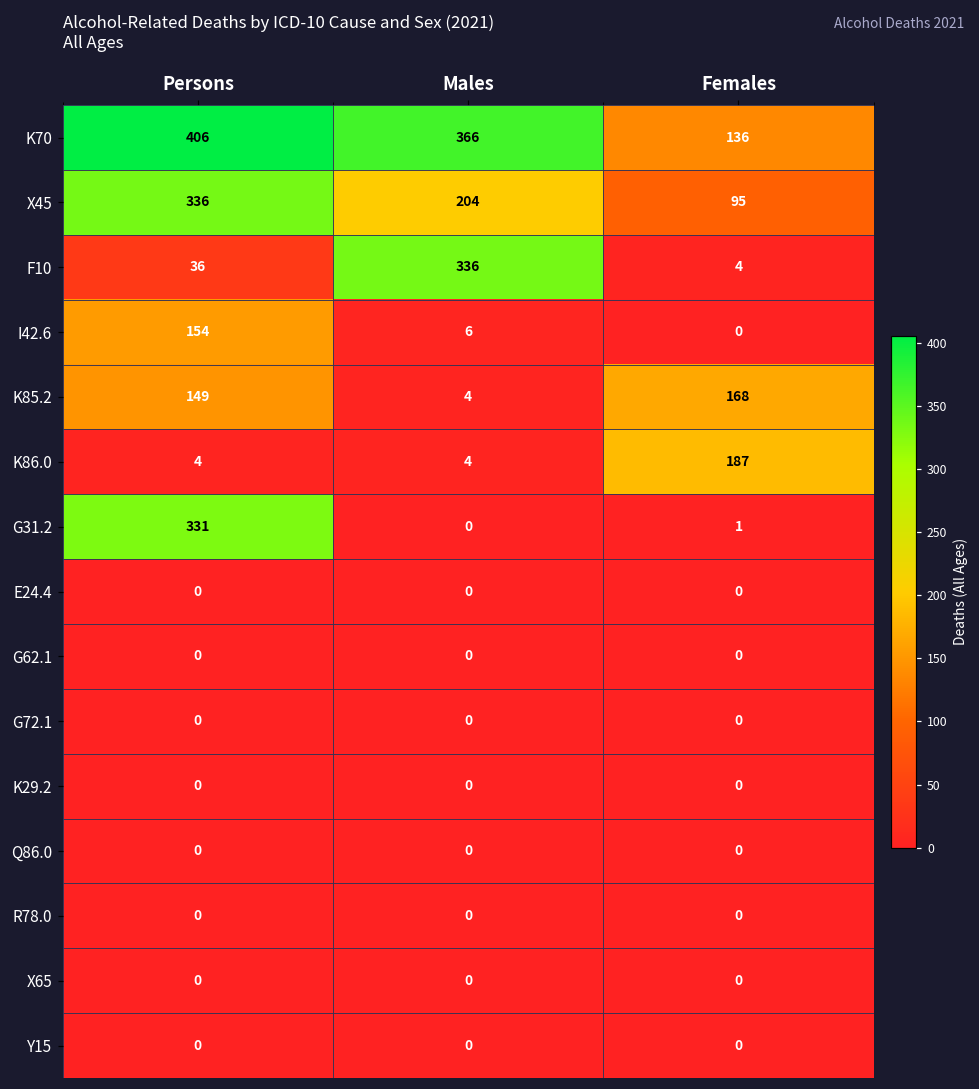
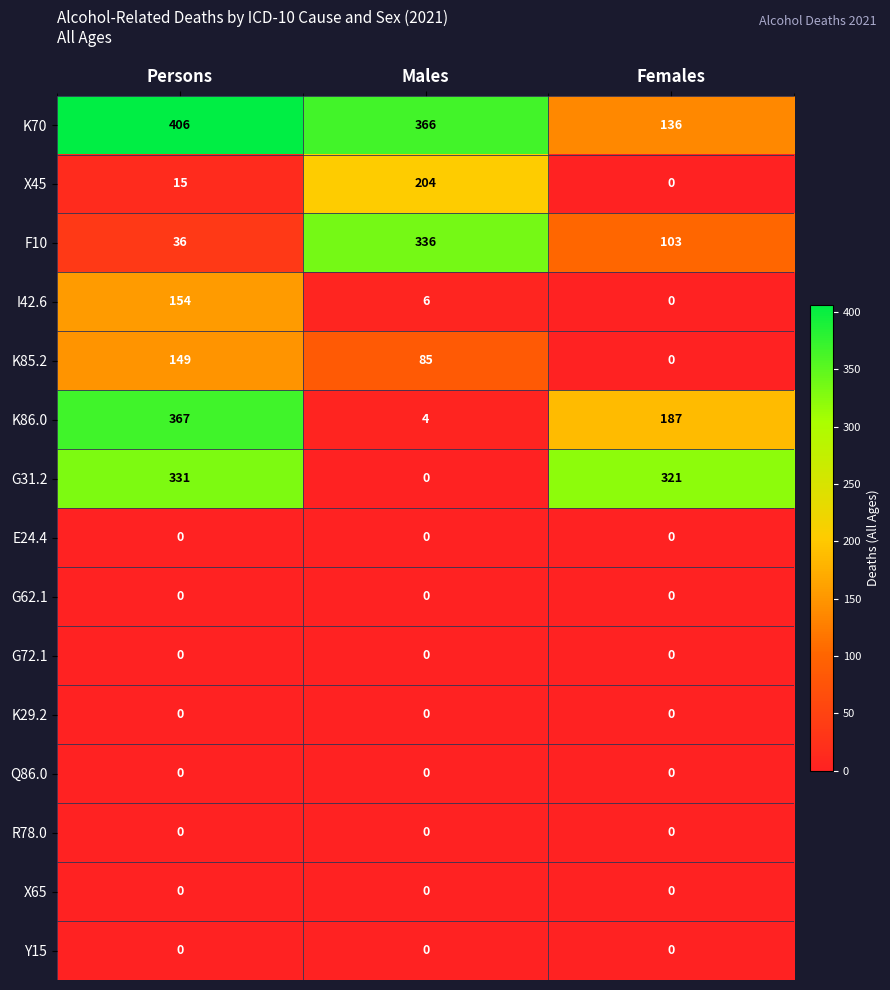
X45, Persons: 336 -> 15
X45, Females: 95 -> 0
F10, Females: 4 -> 103
K85.2, Males: 4 -> 85
K85.2, Females: 168 -> 0
K86.0, Persons: 4 -> 367
G31.2, Females: 1 -> 321
